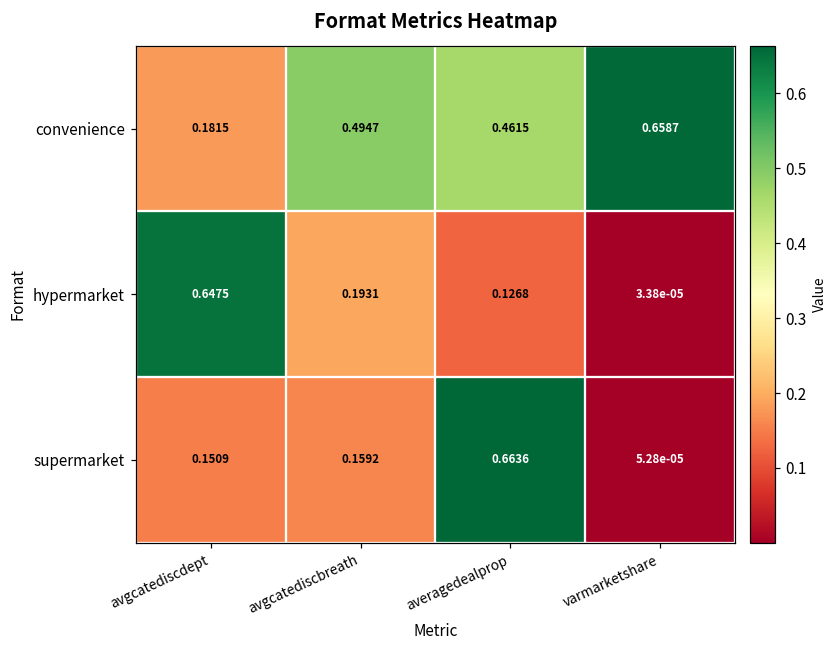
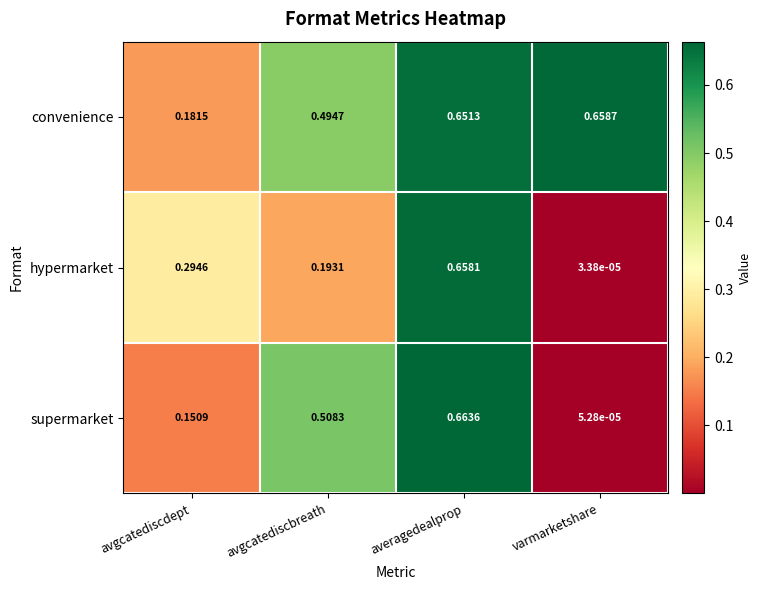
convenience, averagedealprop: 0.4615 -> 0.6513
hypermarket, avgcatediscdept: 0.6475 -> 0.2946
hypermarket, averagedealprop: 0.1268 -> 0.6581
supermarket, avgcatediscbreath: 0.1592 -> 0.5083
